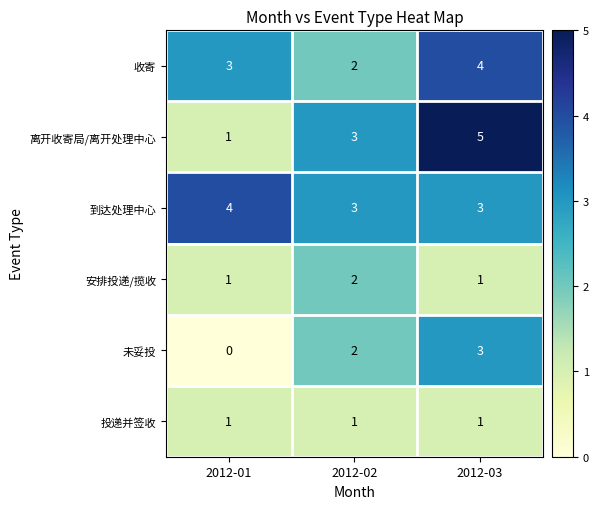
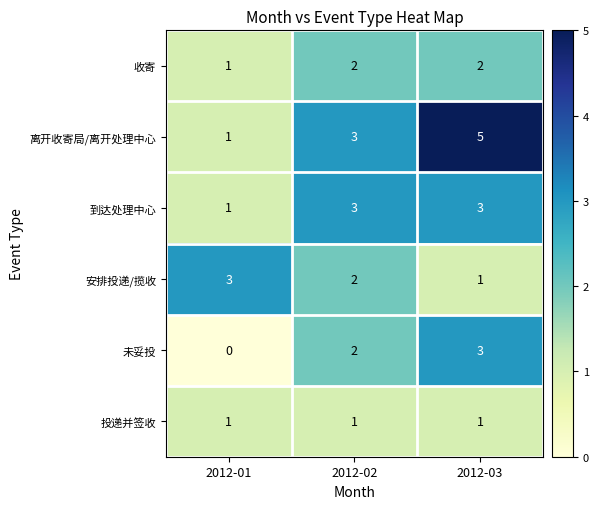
收寄, 2012-01: 3 -> 1
收寄, 2012-03: 4 -> 2
到达处理中心, 2012-01: 4 -> 1
安排投递/揽收, 2012-01: 1 -> 3
